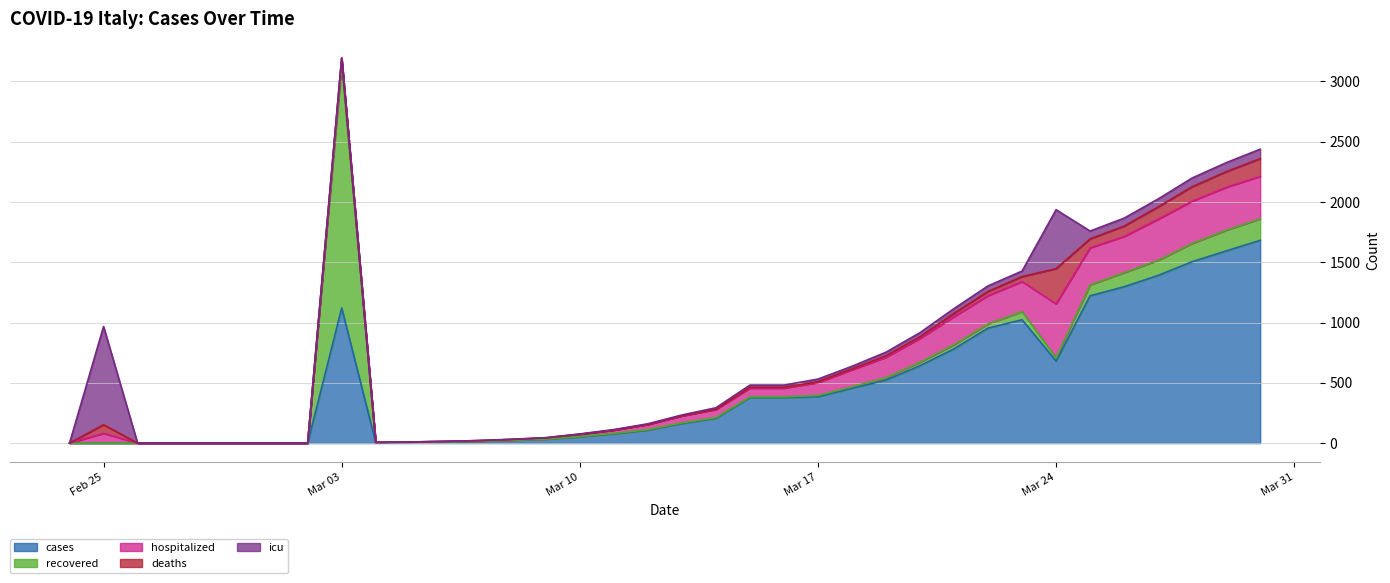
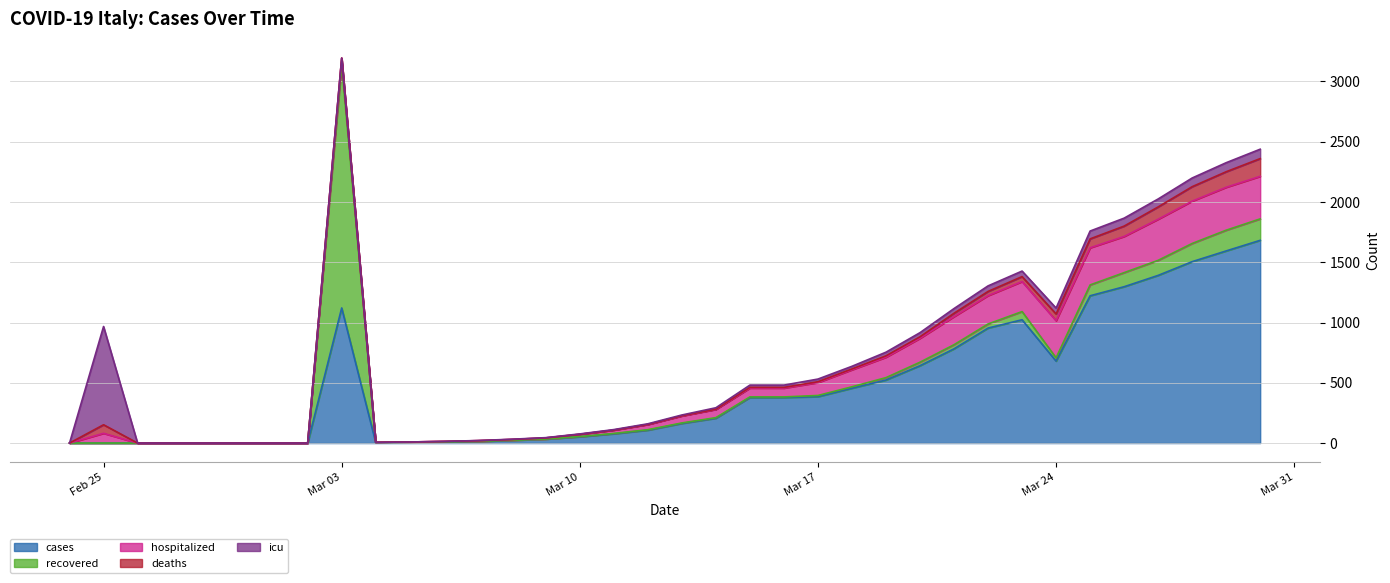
hospitalized, Mar 24: 450 -> 310
deaths, Mar 24: 290 -> 60
icu, Mar 24: 490 -> 50
